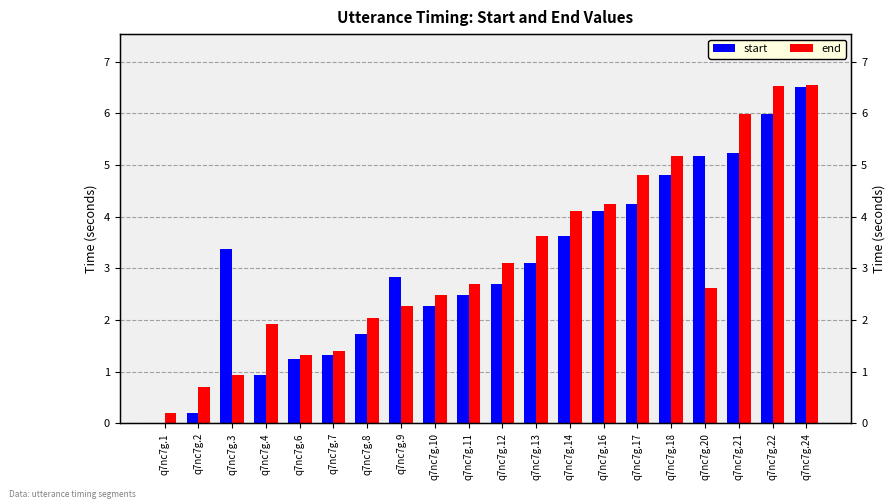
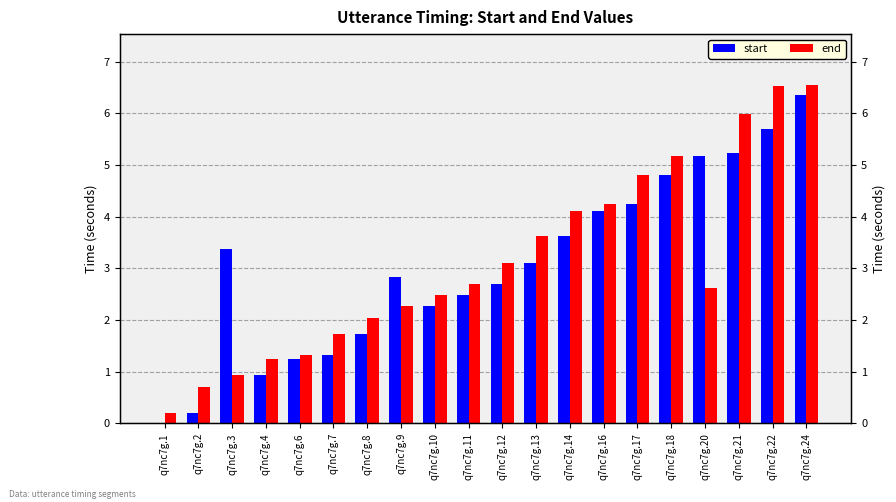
end, q7nc7g.4: 1.9 -> 1.2
end, q7nc7g.7: 1.4 -> 1.7
start, q7nc7g.22: 6.0 -> 5.7
start, q7nc7g.24: 6.5 -> 6.4
